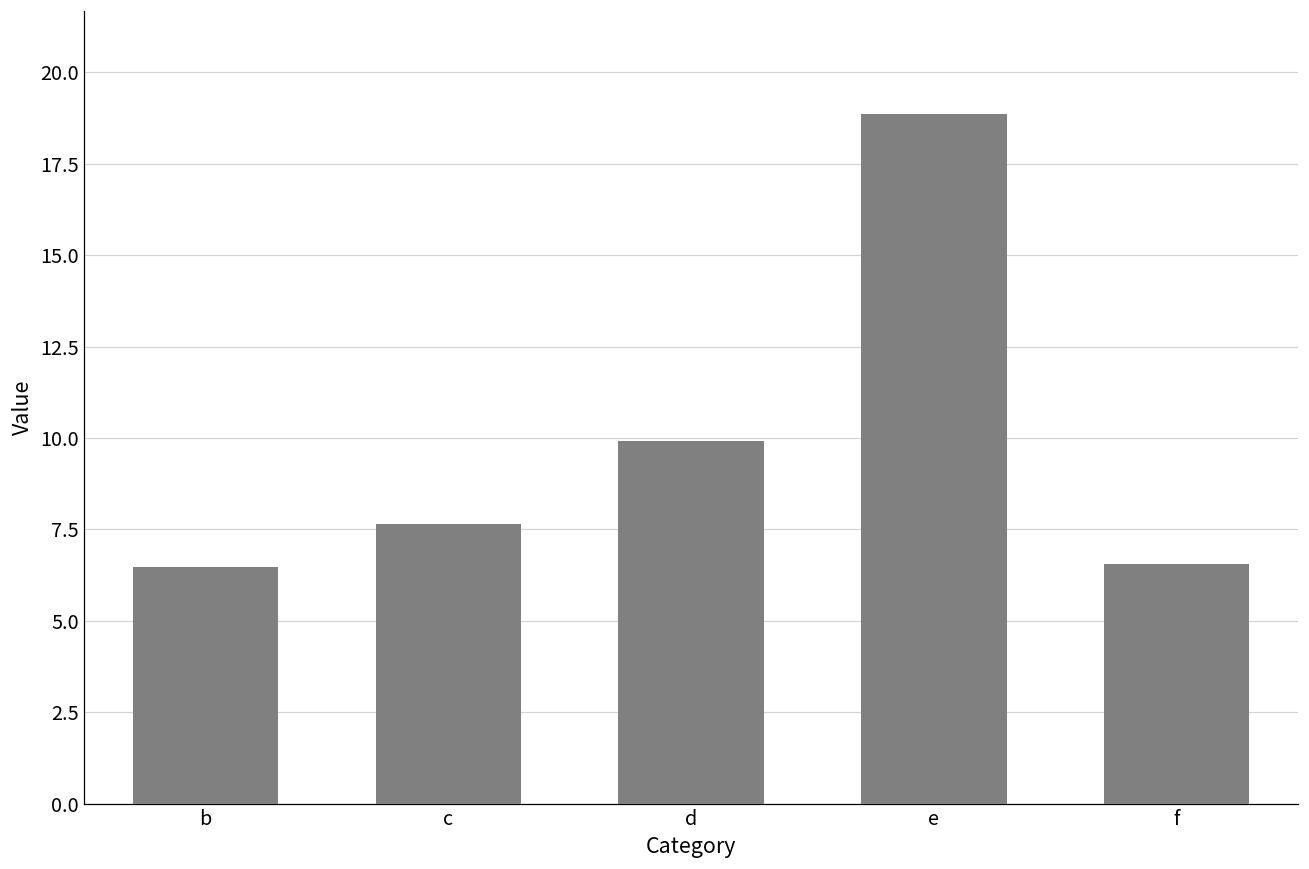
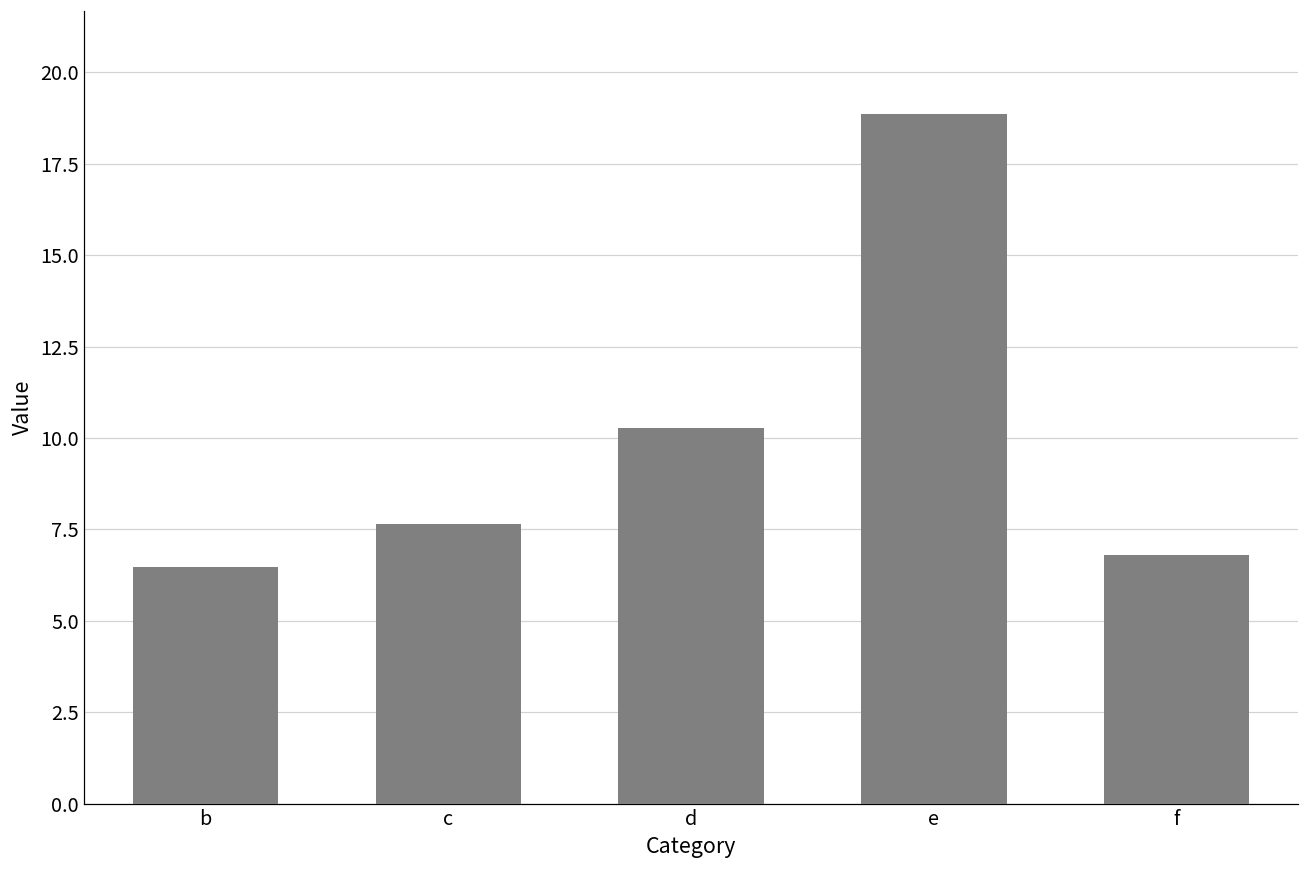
d: 9.9 -> 10.3
f: 6.6 -> 6.8
